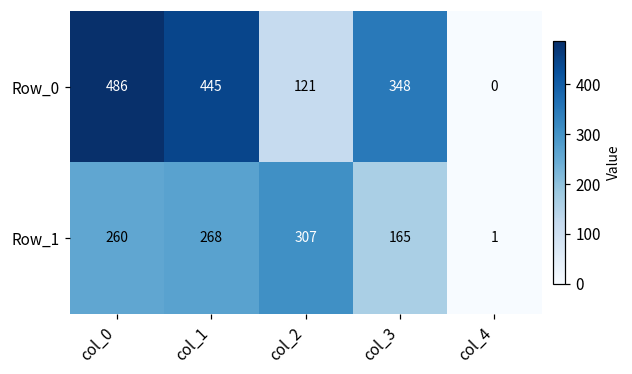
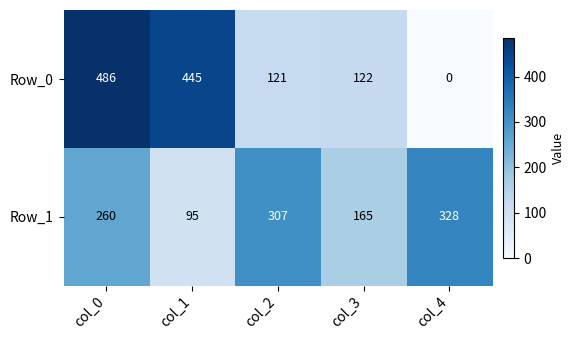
Row_0, col_3: 348 -> 122
Row_1, col_1: 268 -> 95
Row_1, col_4: 1 -> 328
